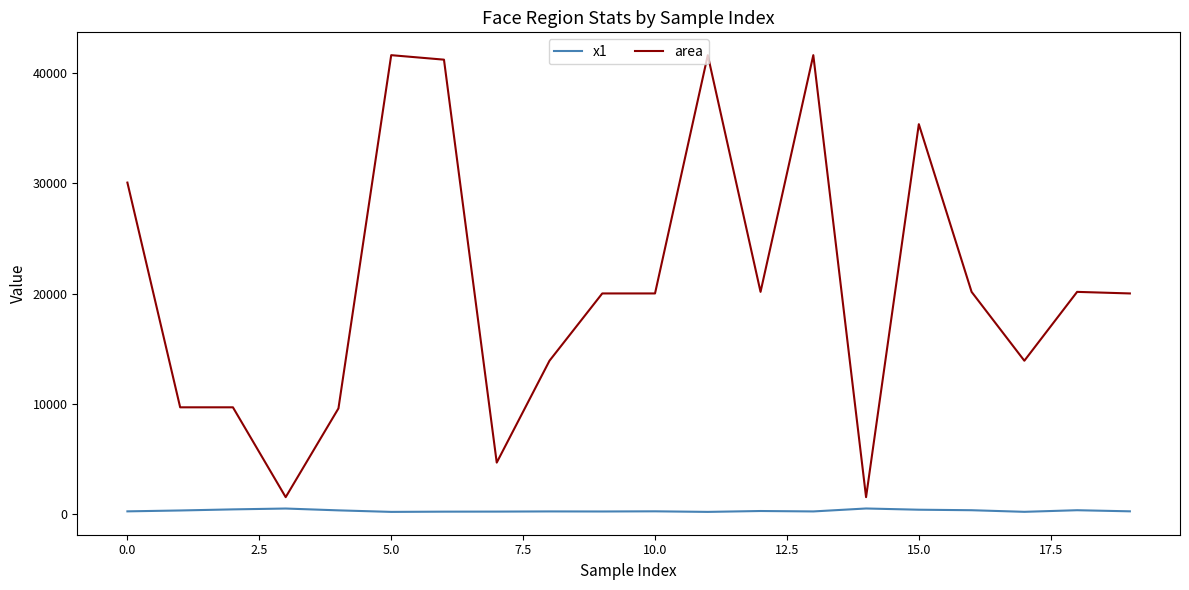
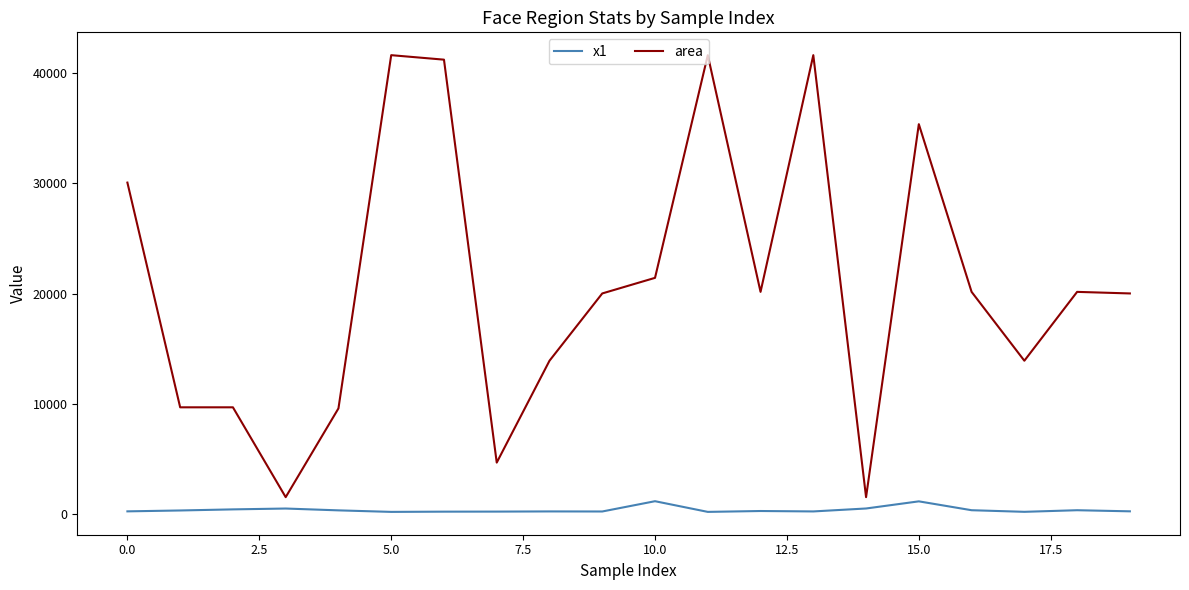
x1, 10.0: 300 -> 1200
area, 10.0: 20000 -> 21400
x1, 15.0: 400 -> 1200
